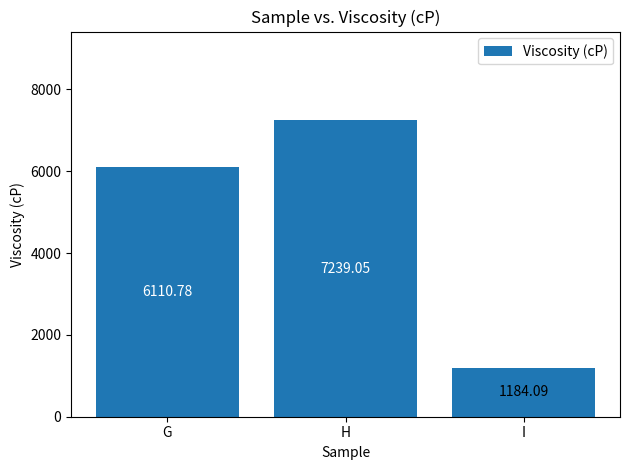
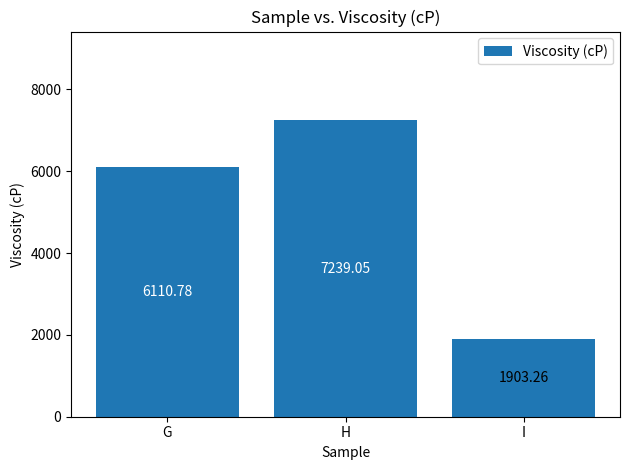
I: 1184.09 -> 1903.26
